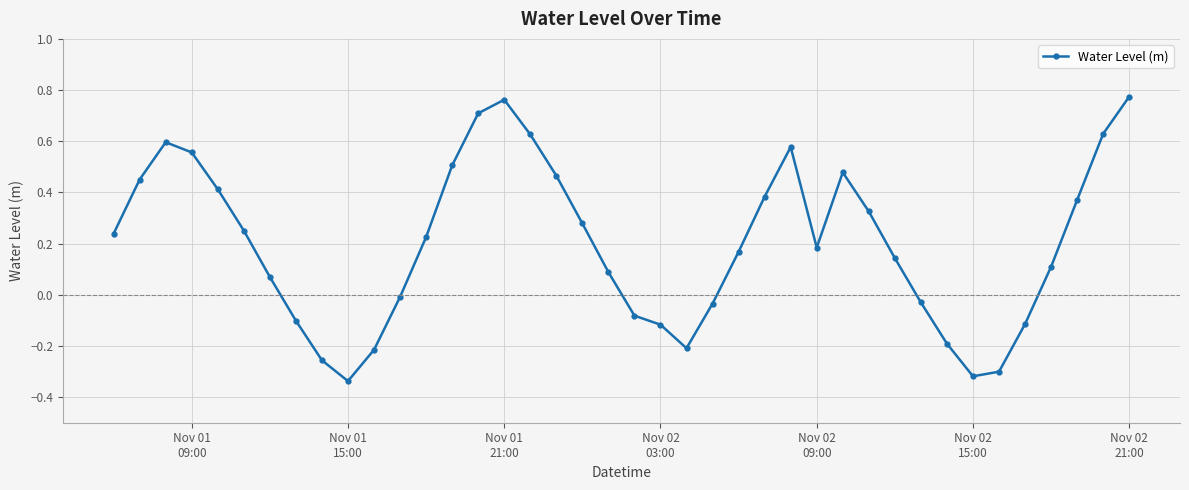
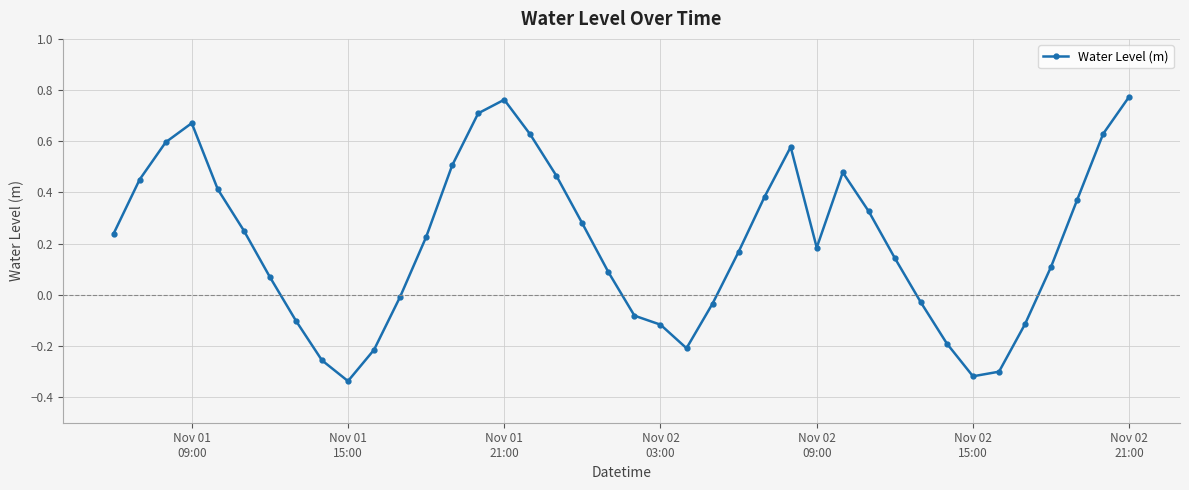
Nov 01 09:00: 0.56 -> 0.67
